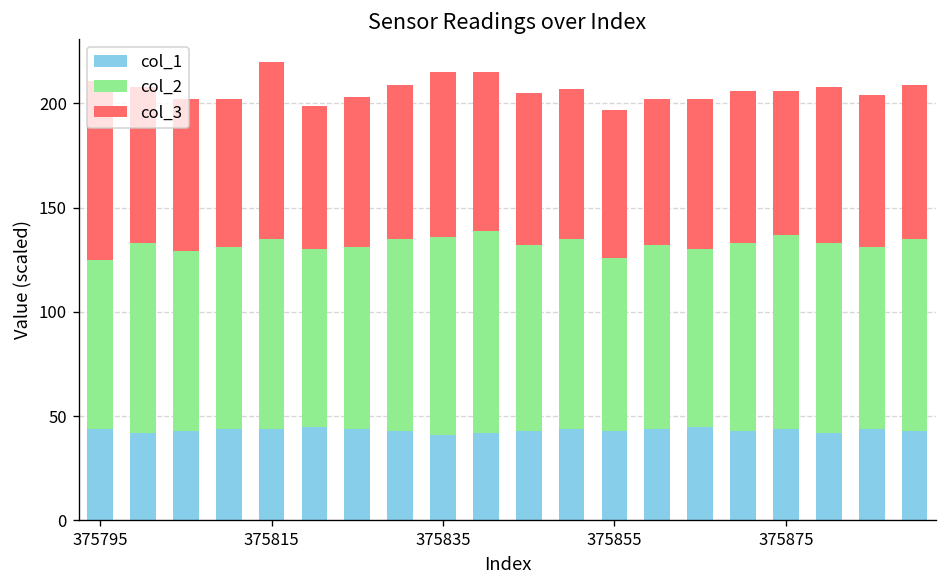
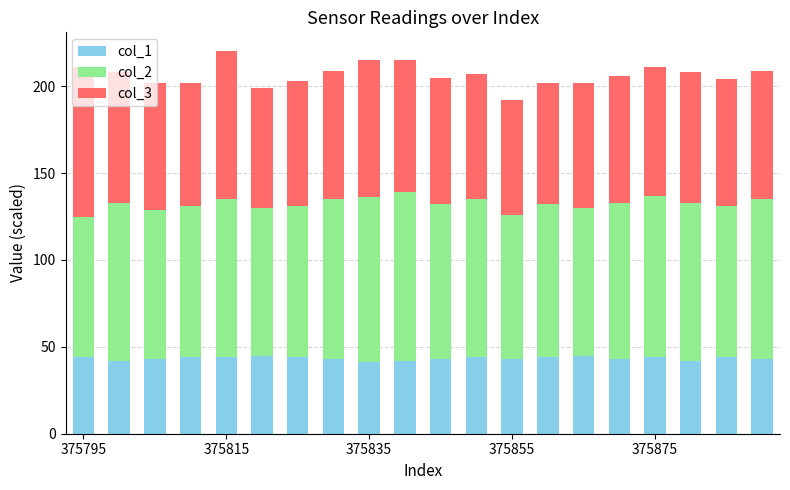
col_3, 375855: 71 -> 66
col_3, 375875: 69 -> 74
